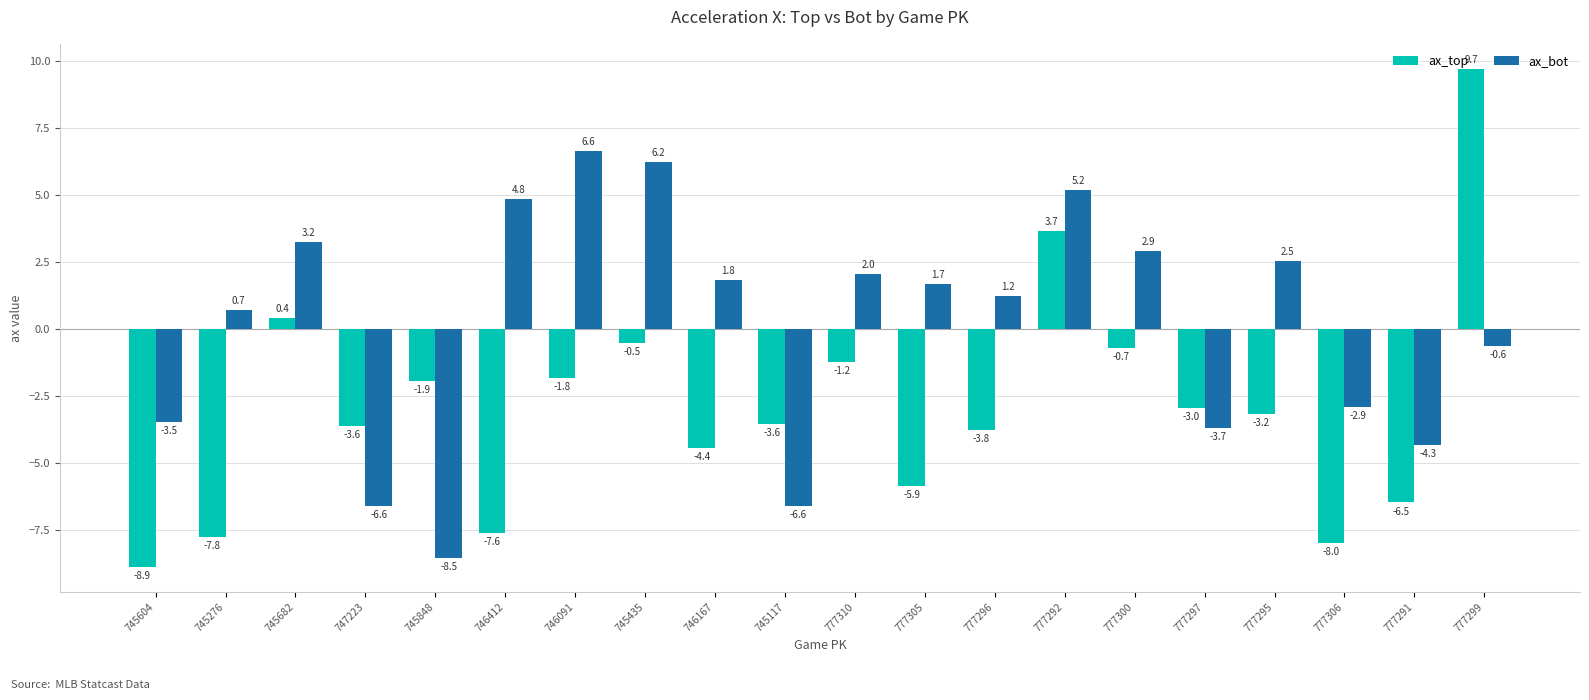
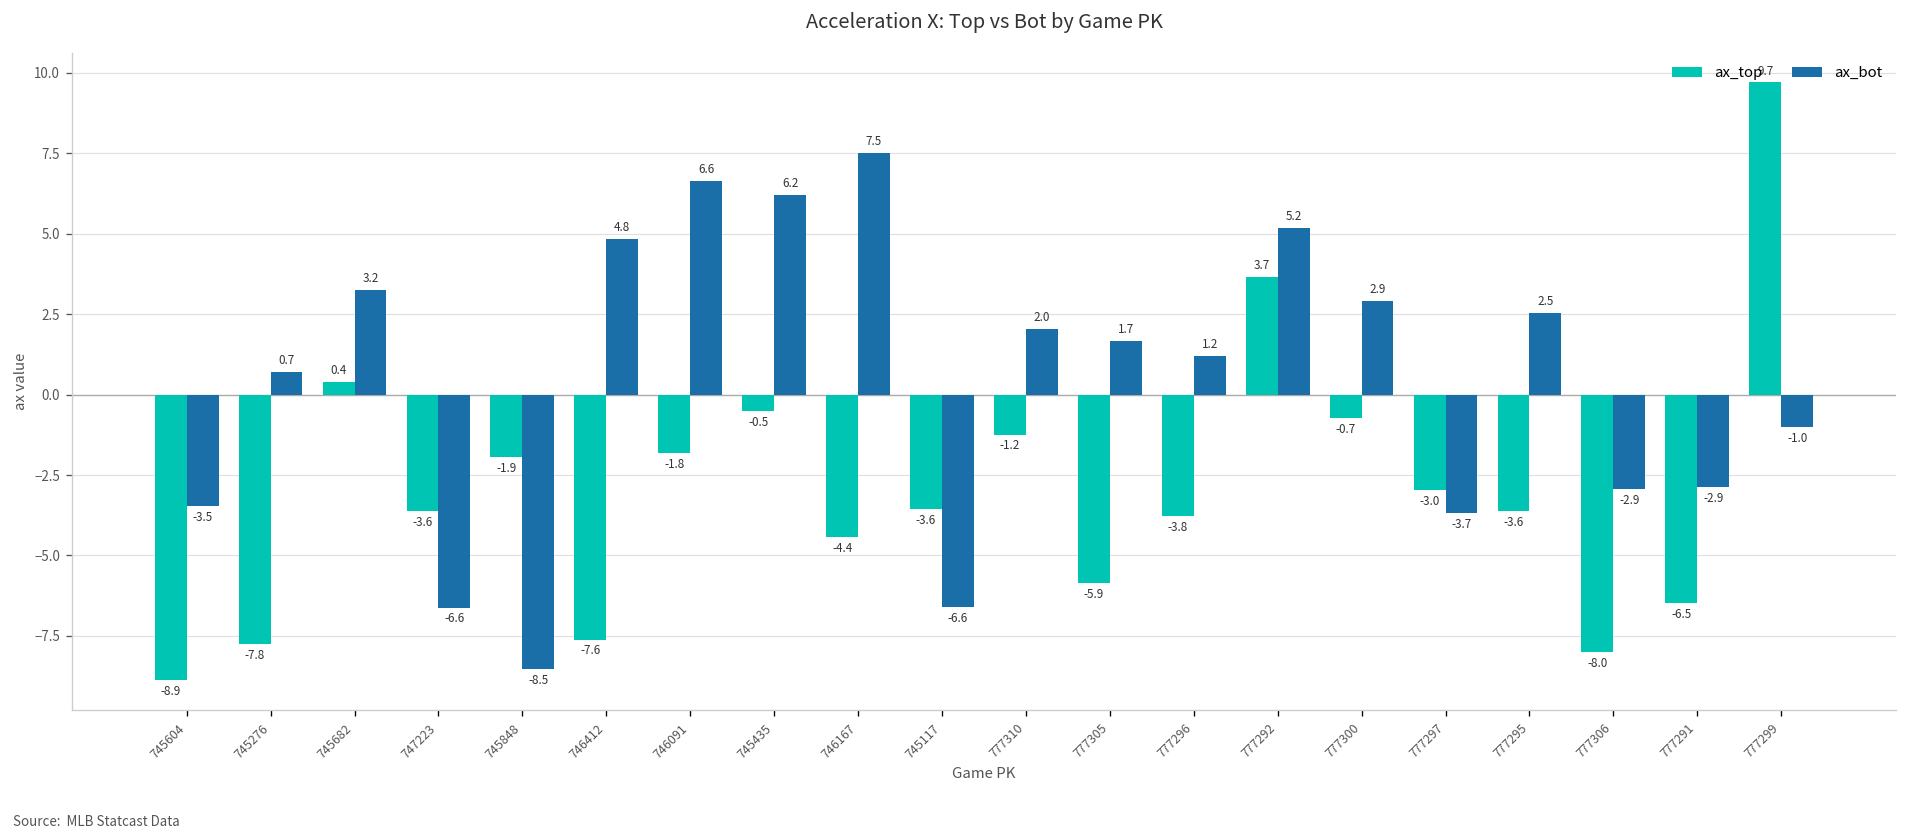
ax_bot, 746167: 1.8 -> 7.5
ax_top, 777295: -3.2 -> -3.6
ax_bot, 777291: -4.3 -> -2.9
ax_bot, 777299: -0.6 -> -1.0
